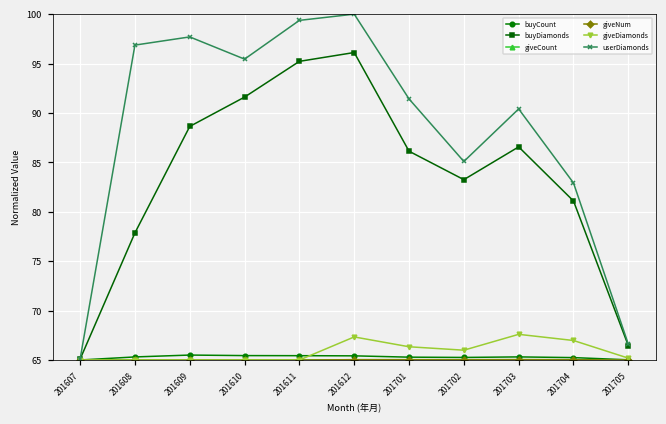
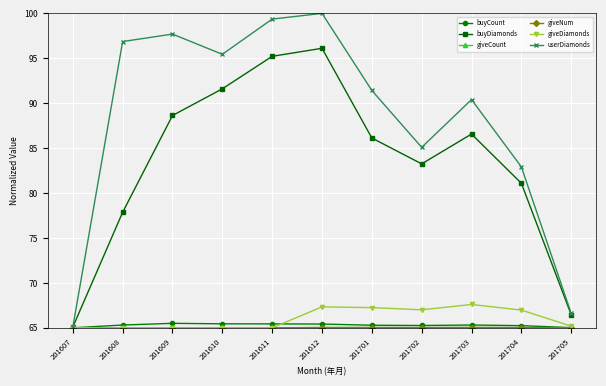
giveDiamonds, 201701: 66 -> 67
giveDiamonds, 201702: 66 -> 67
